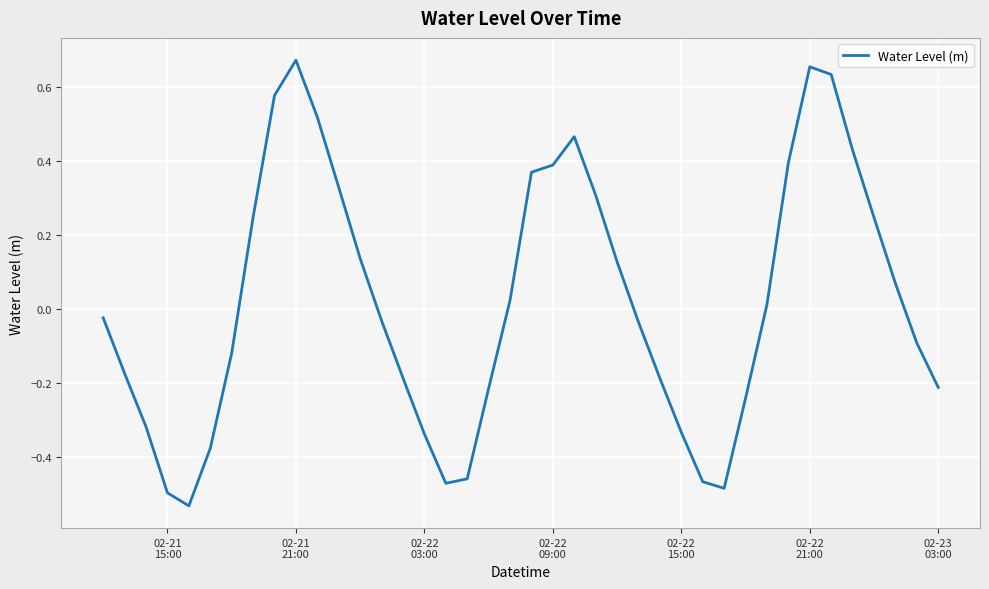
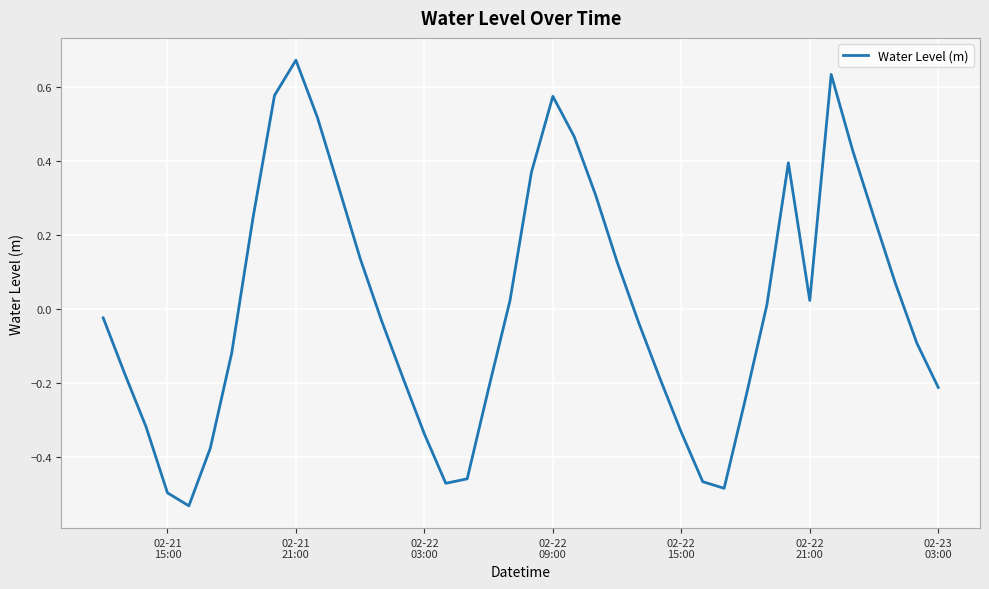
02-22 09:00: 0.39 -> 0.58
02-22 21:00: 0.66 -> 0.02
